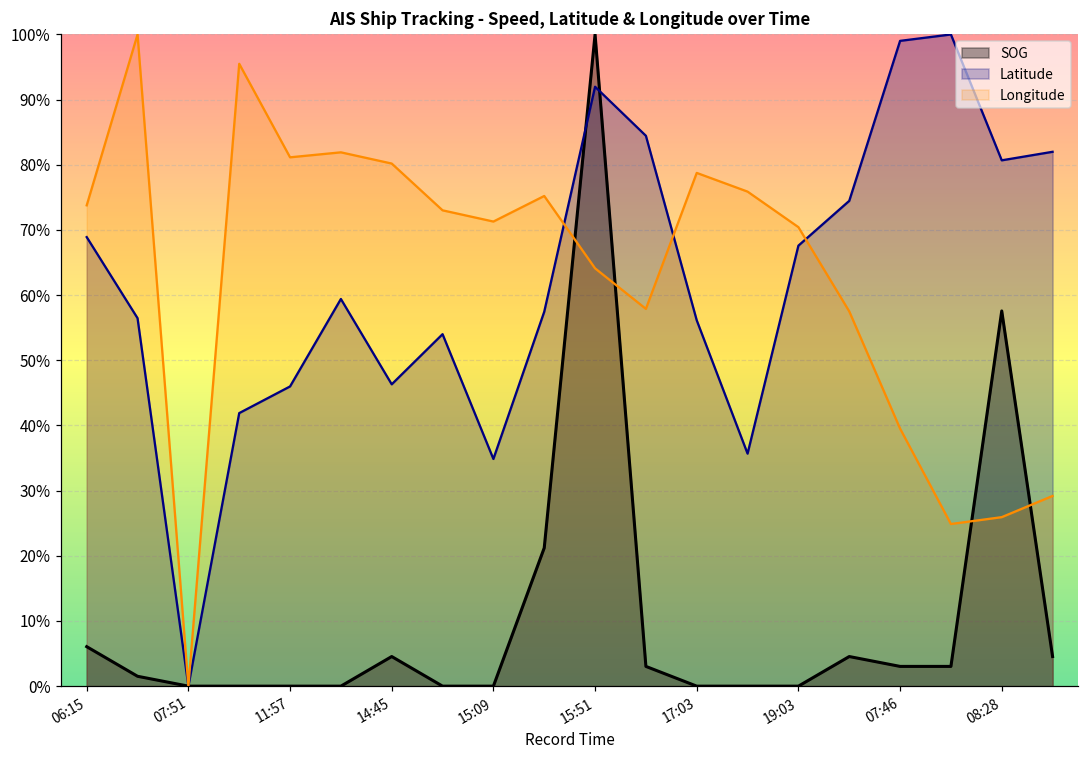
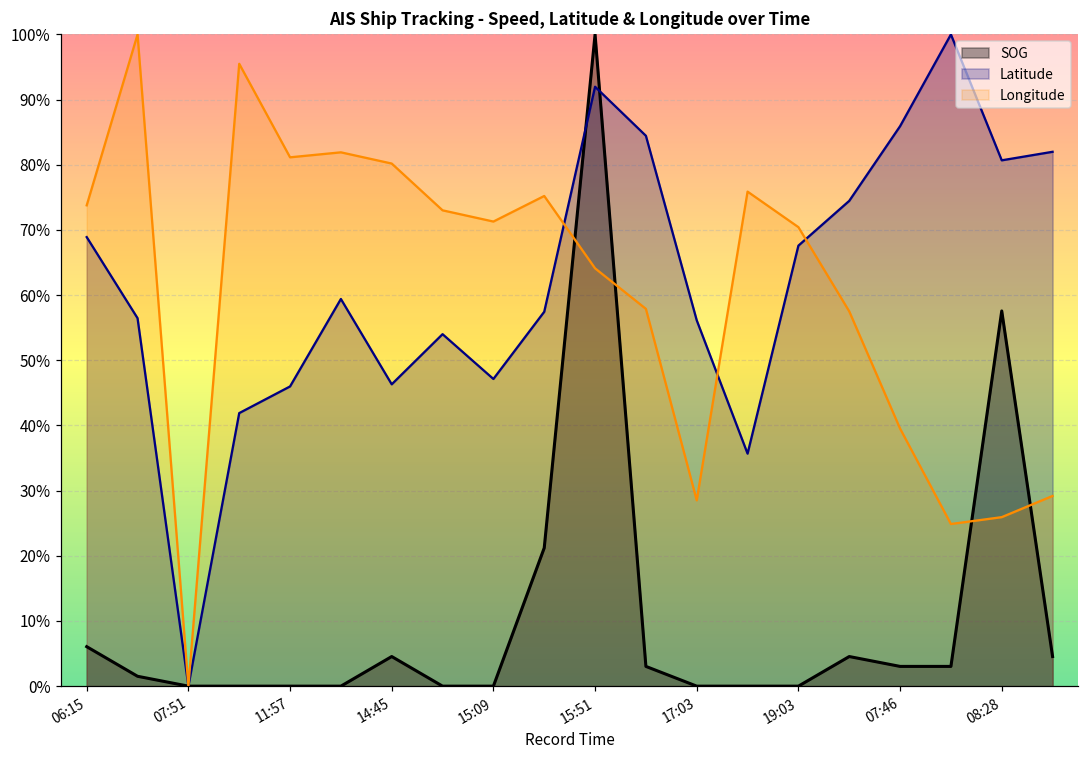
Latitude, 15:09: 35% -> 47%
Longitude, 17:03: 79% -> 29%
Latitude, 07:46: 99% -> 86%
